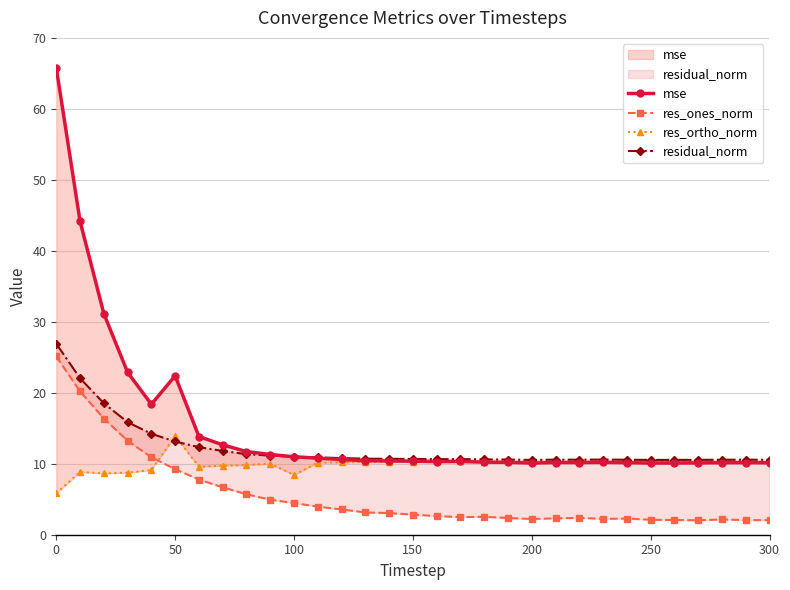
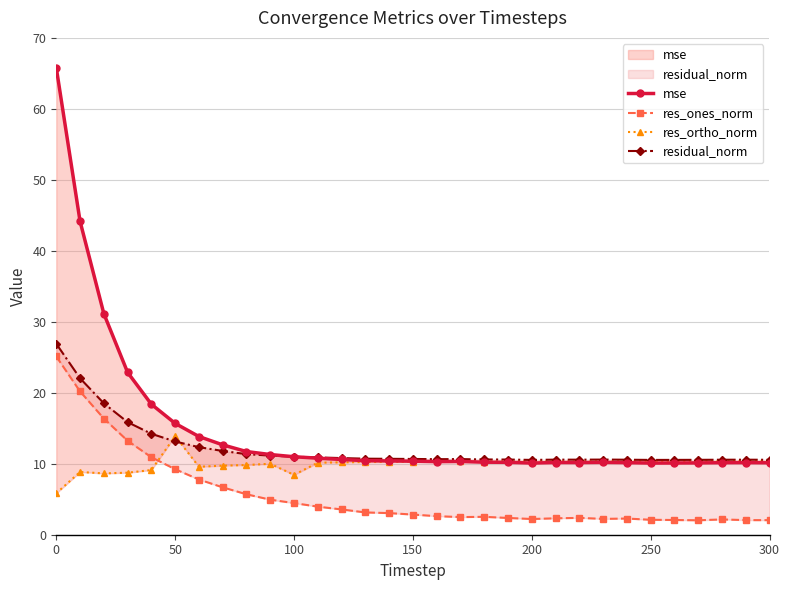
mse, 50: 22 -> 16
